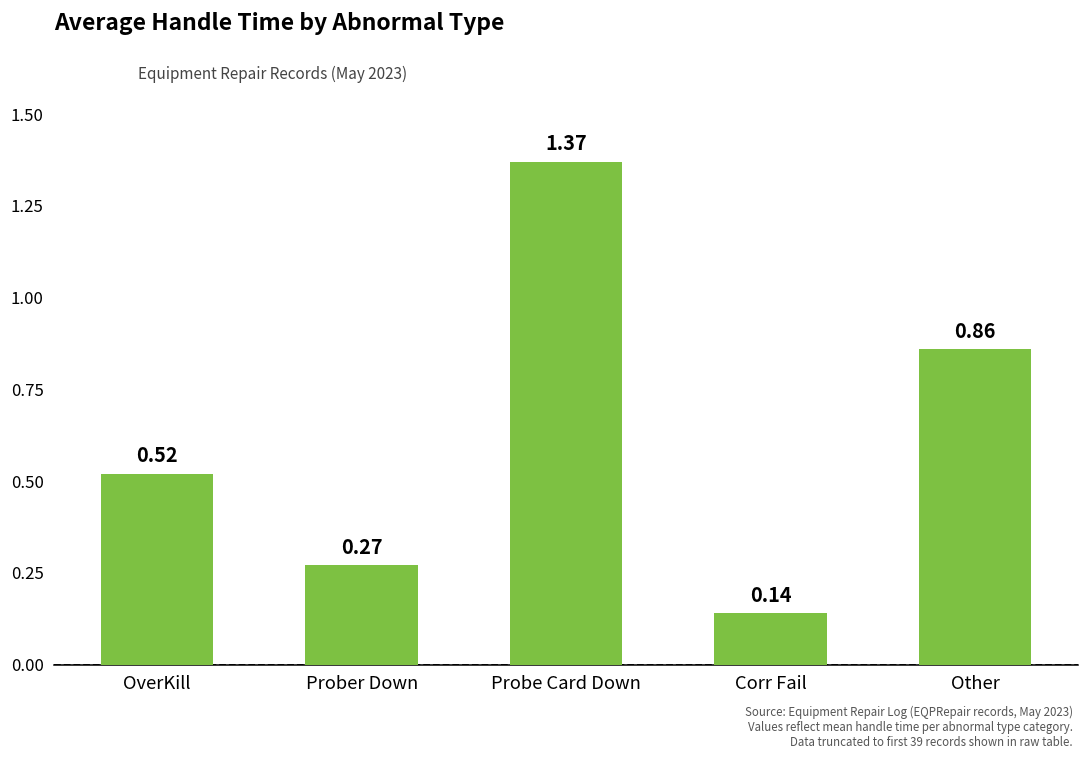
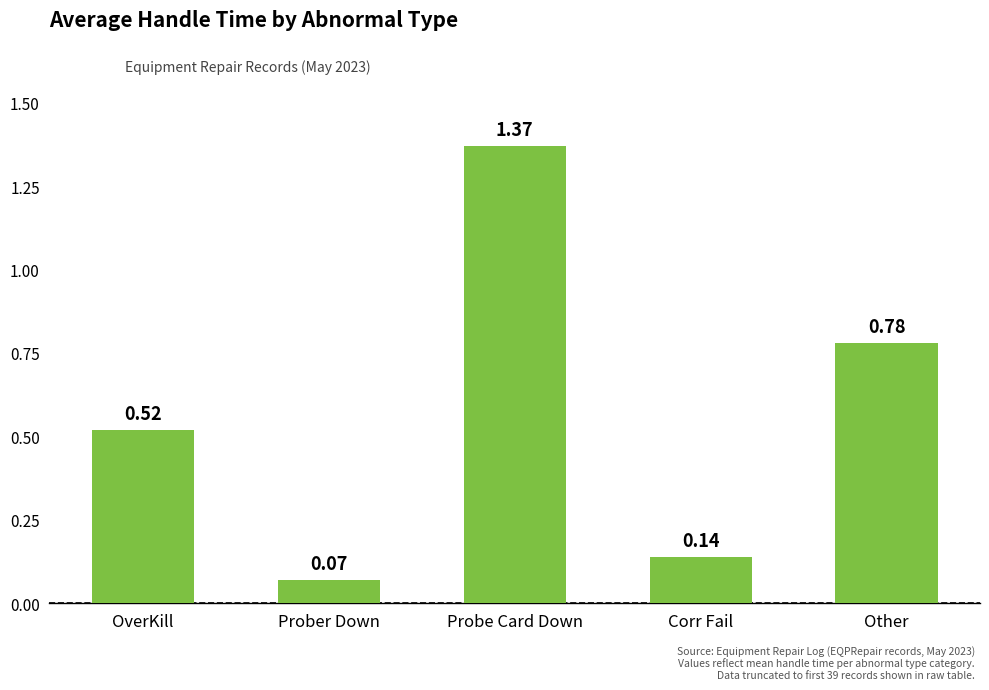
Prober Down: 0.27 -> 0.07
Other: 0.86 -> 0.78
